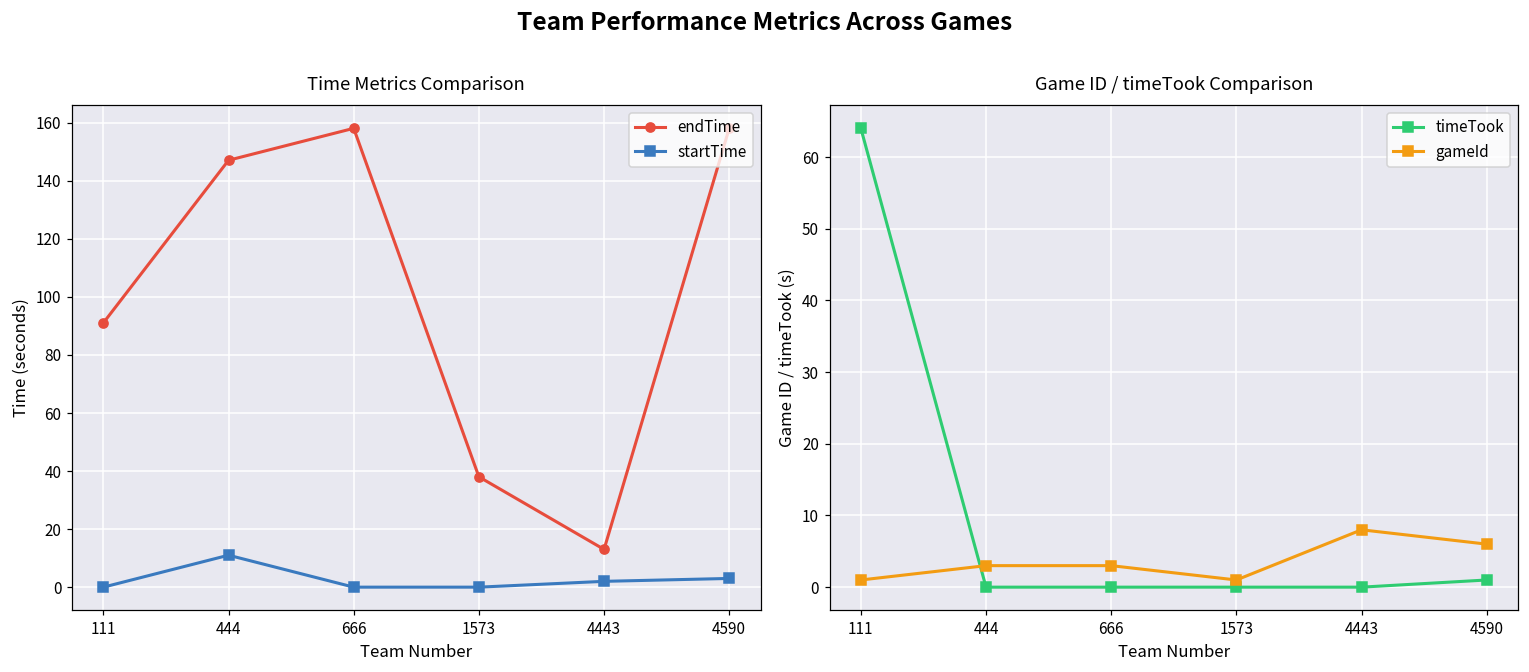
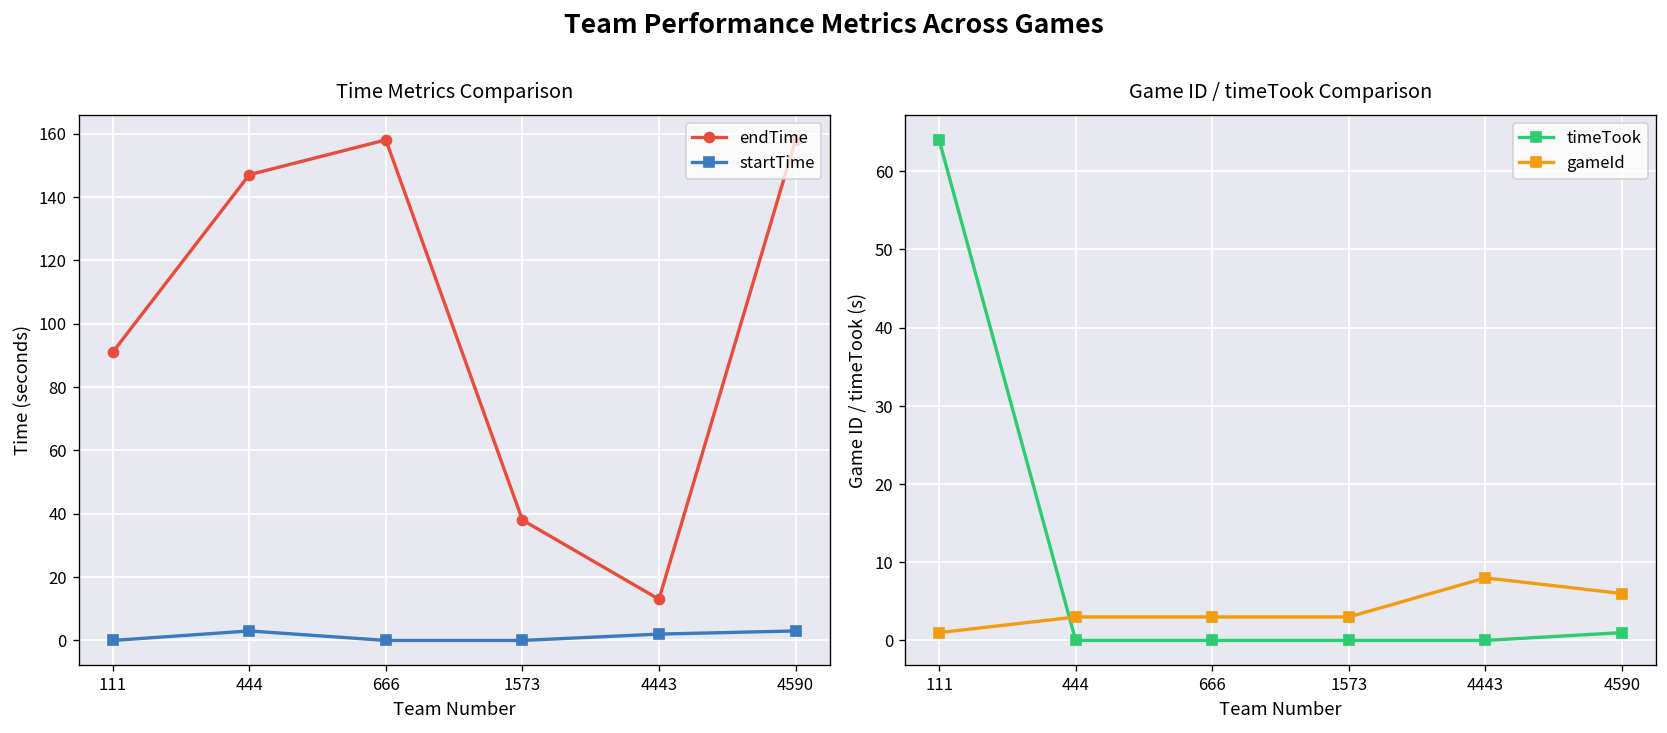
Time Metrics Comparison, startTime, 444: 11 -> 3
Game ID / timeTook Comparison, gameId, 1573: 1 -> 3
